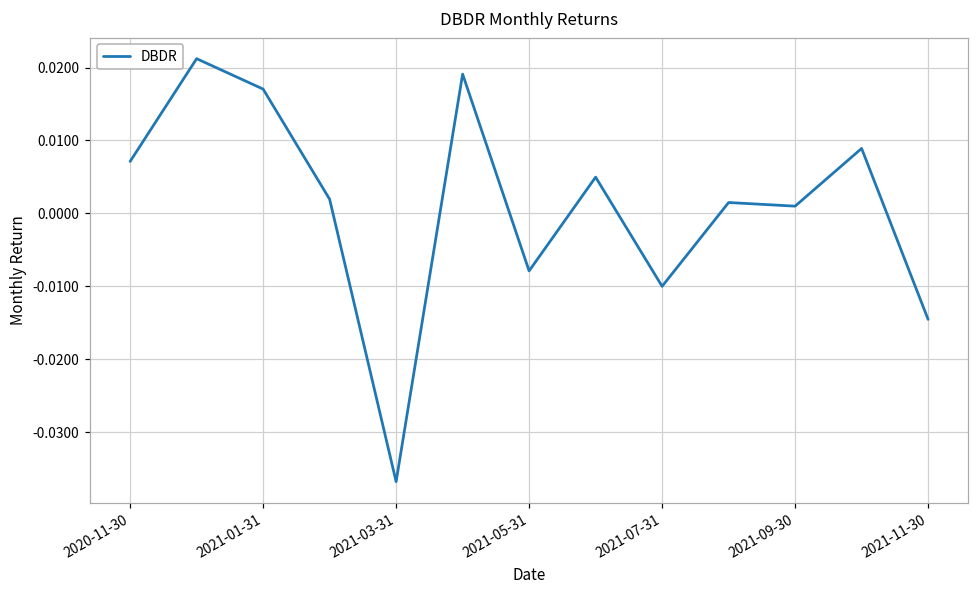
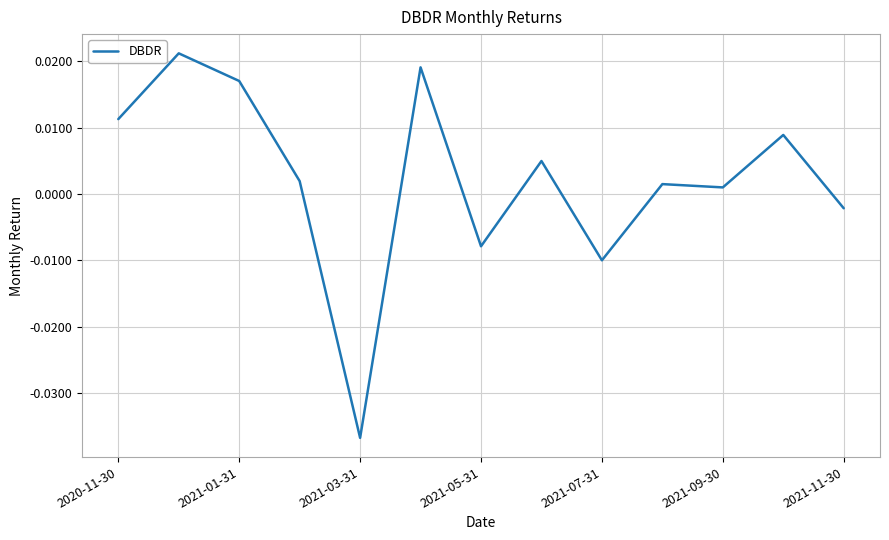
2020-11-30: 0.007 -> 0.011
2021-11-30: -0.015 -> -0.002
